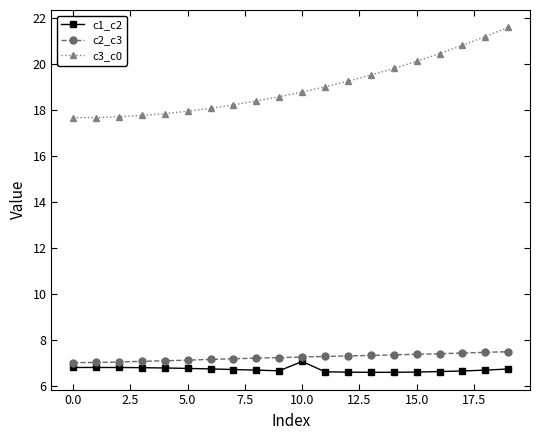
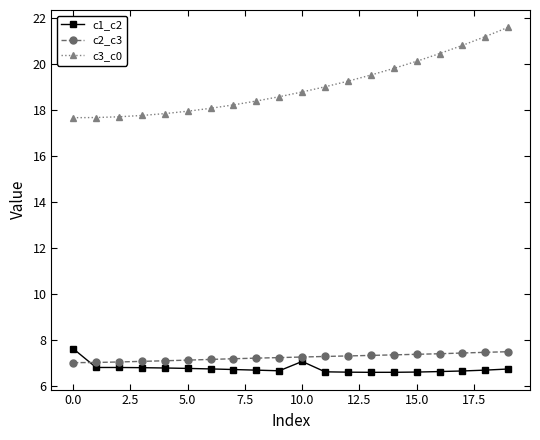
c1_c2, 0.0: 6.8 -> 7.6
